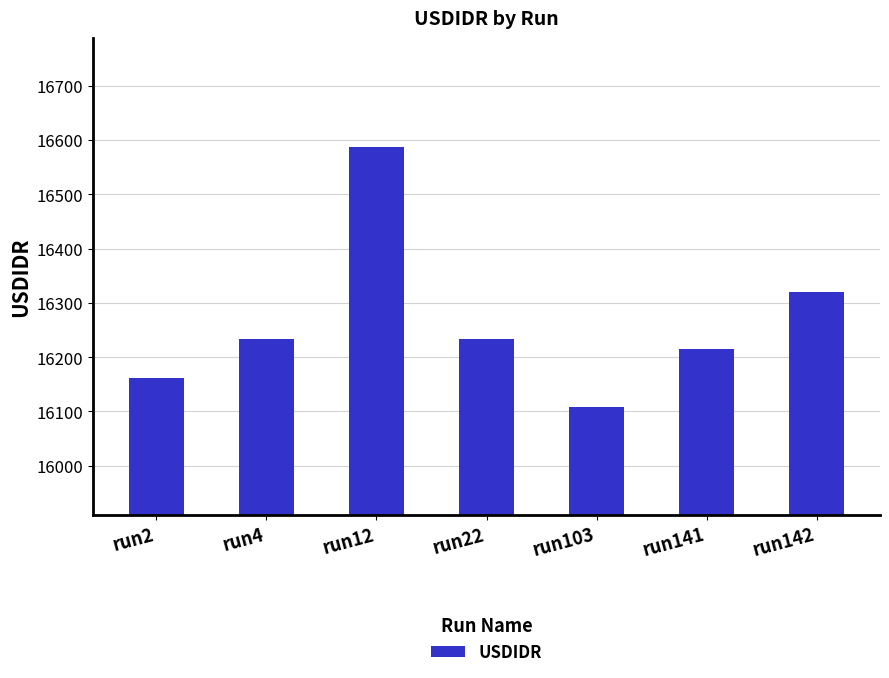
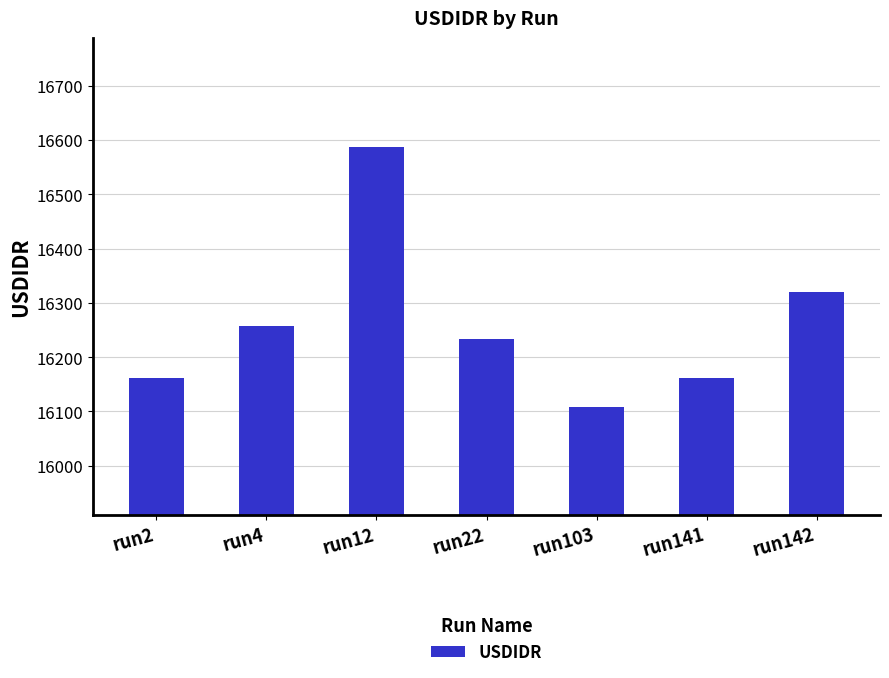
run4: 16230 -> 16260
run141: 16220 -> 16160
